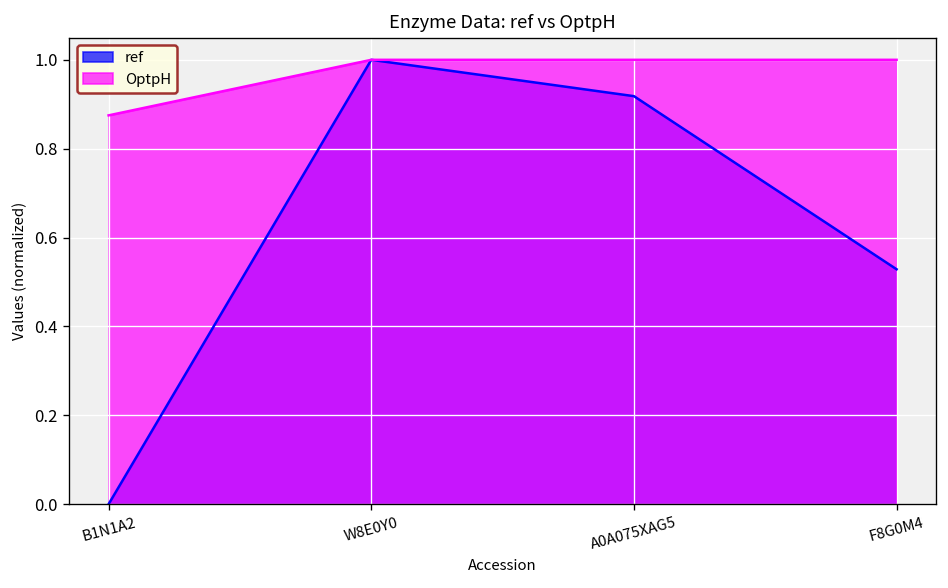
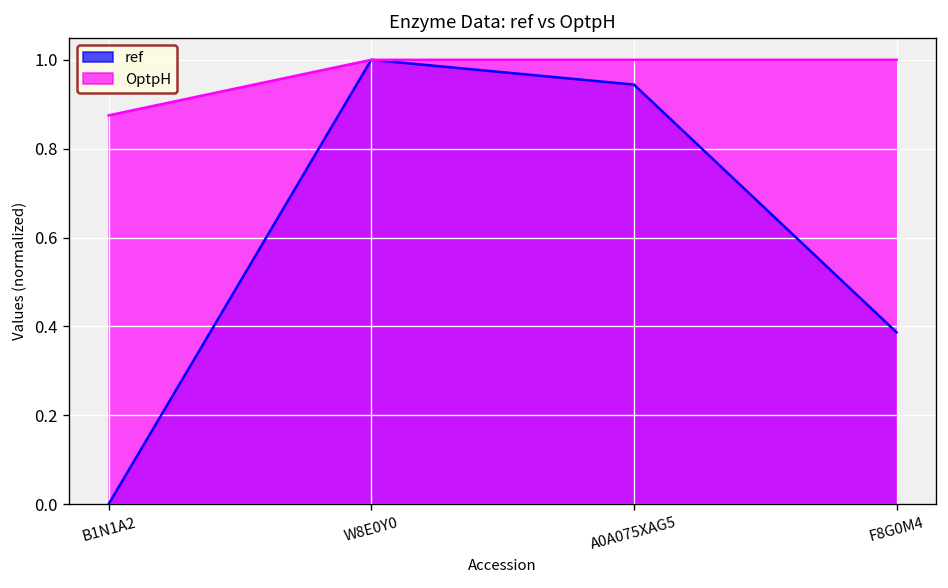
ref, A0A075XAG5: 0.92 -> 0.94
ref, F8G0M4: 0.53 -> 0.39
